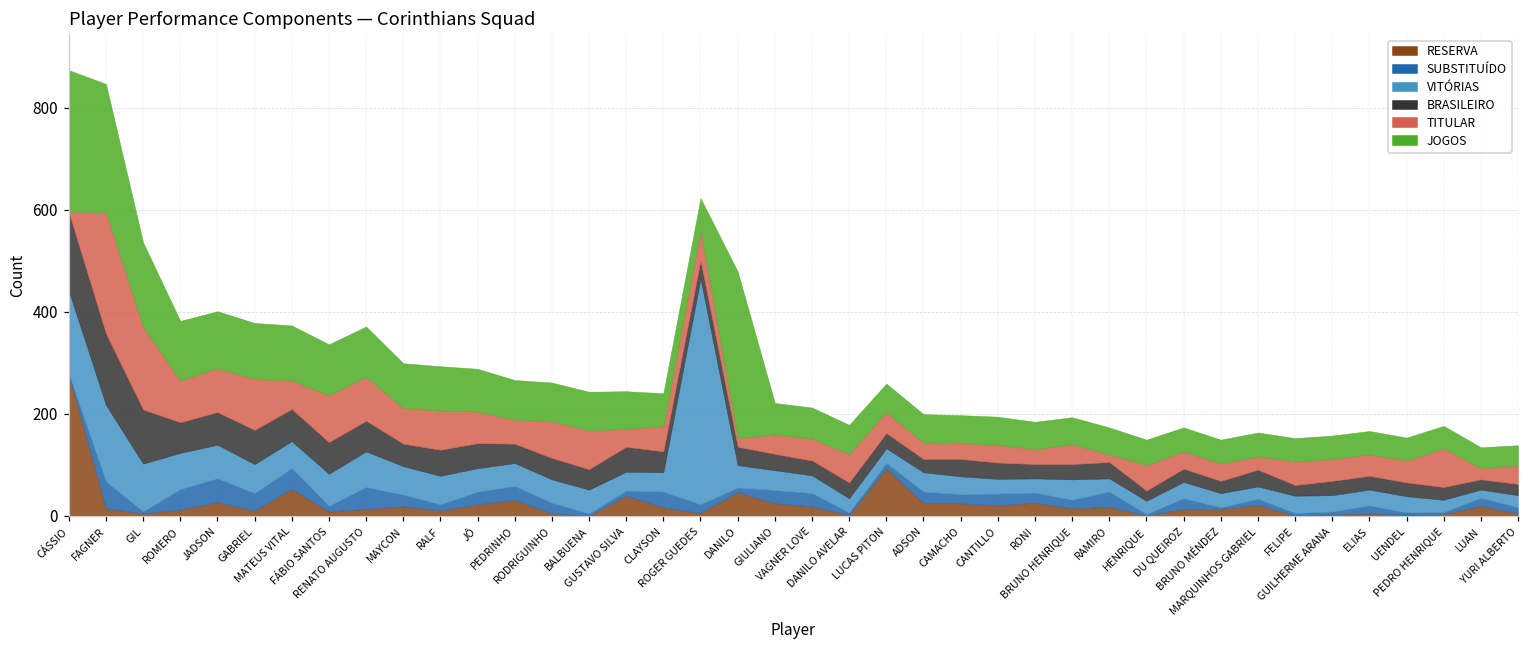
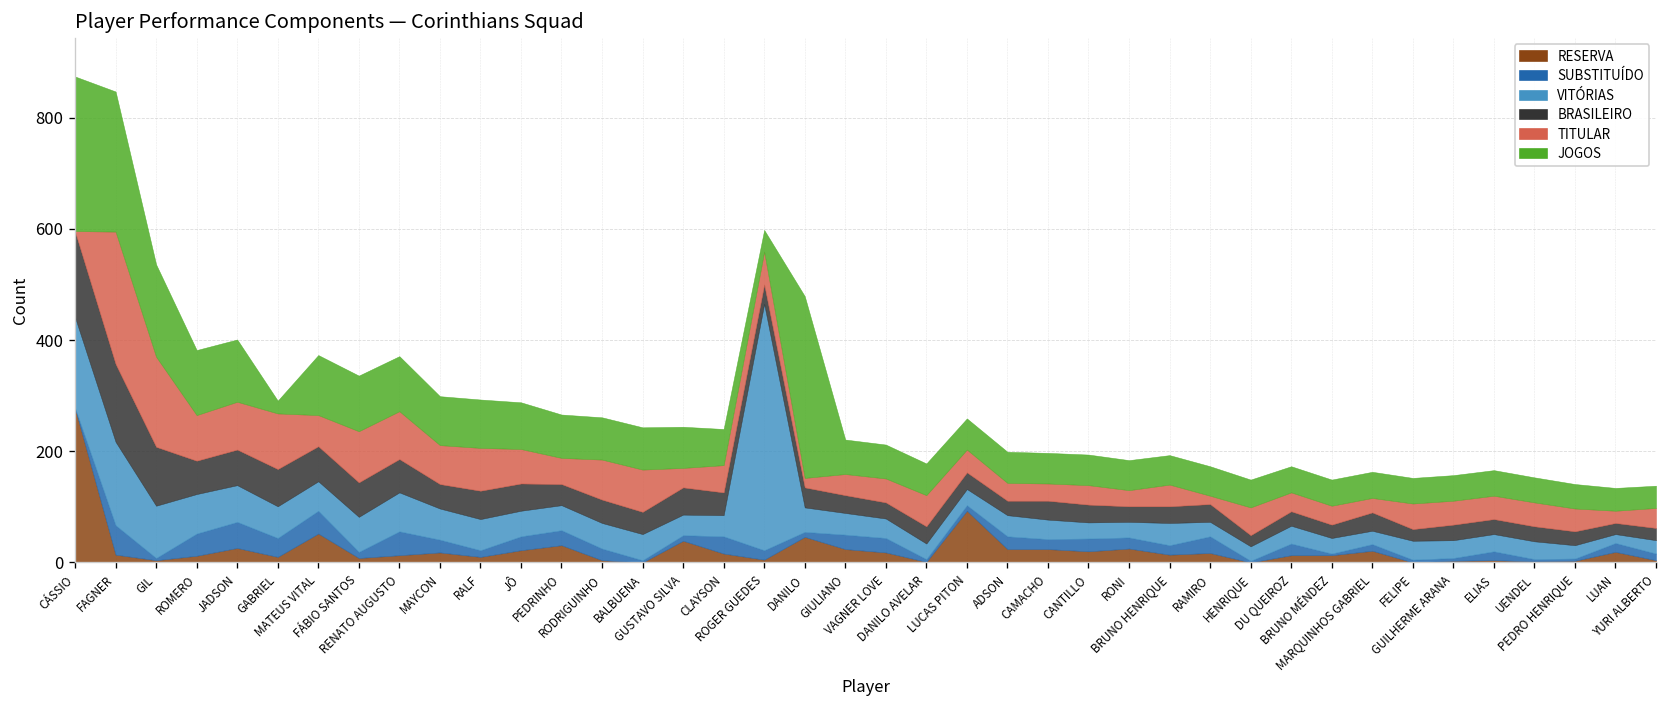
JOGOS, GABRIEL: 110 -> 20
JOGOS, ROGER GUEDES: 60 -> 40
TITULAR, PEDRO HENRIQUE: 80 -> 40
